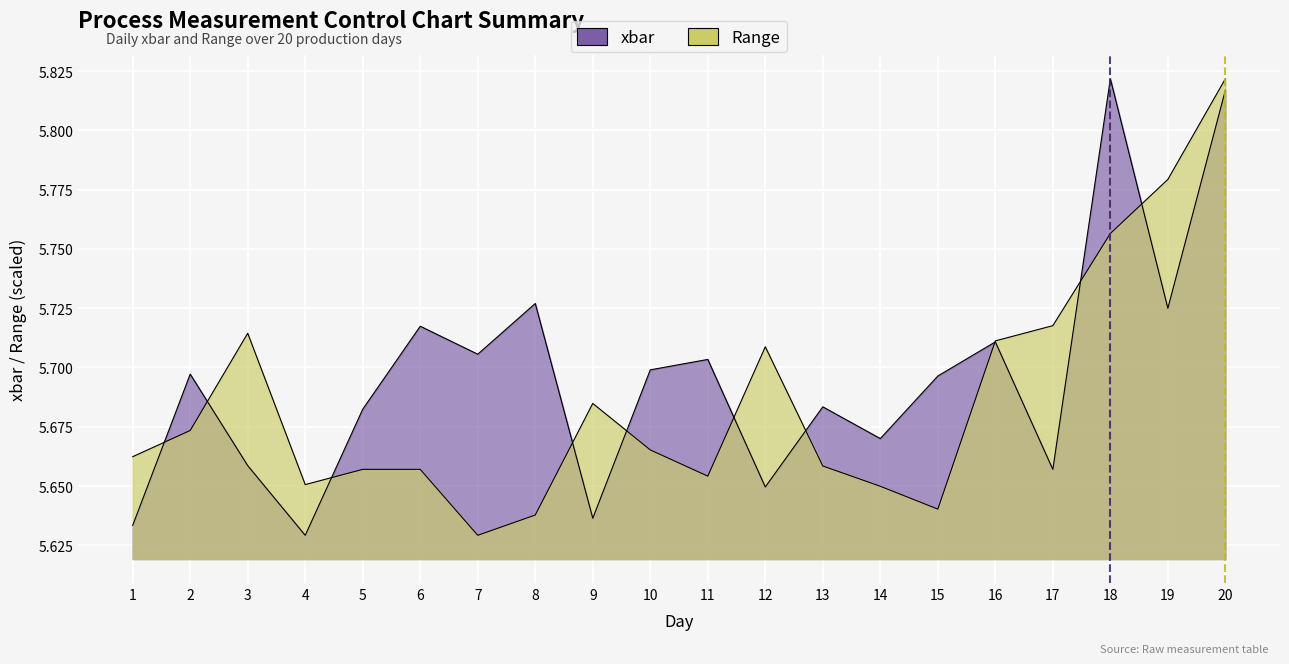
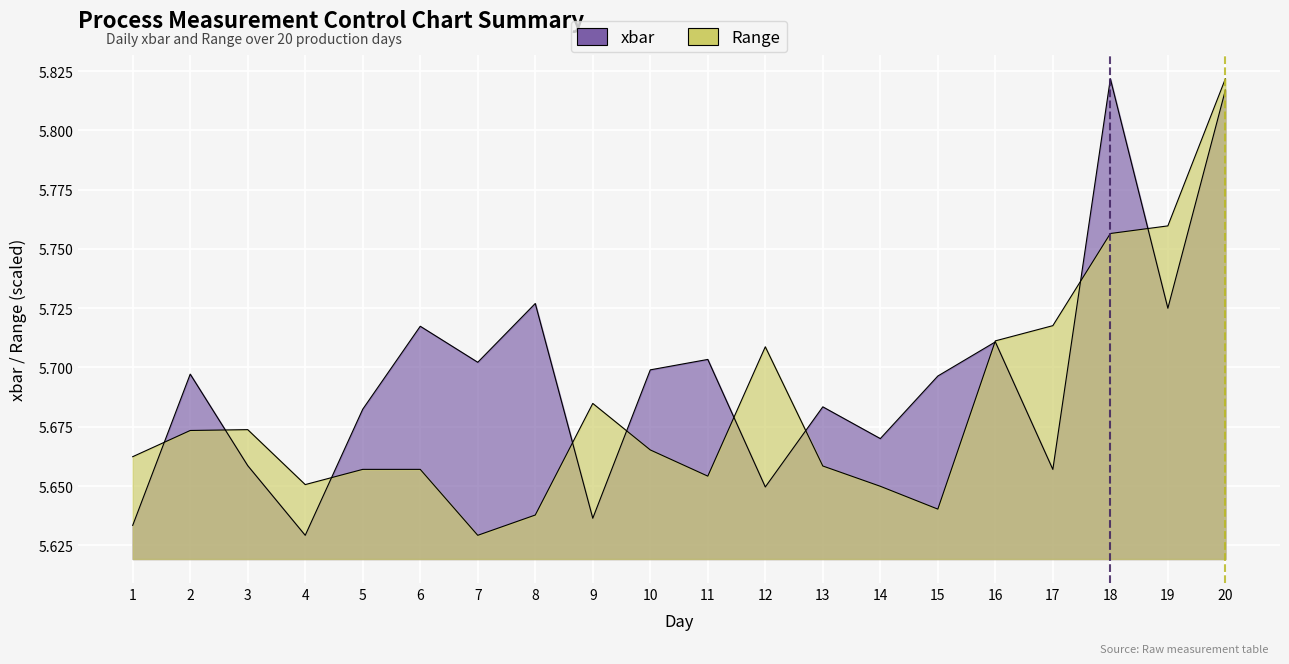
Range, 3: 5.714 -> 5.674
xbar, 7: 5.706 -> 5.702
Range, 19: 5.779 -> 5.760
